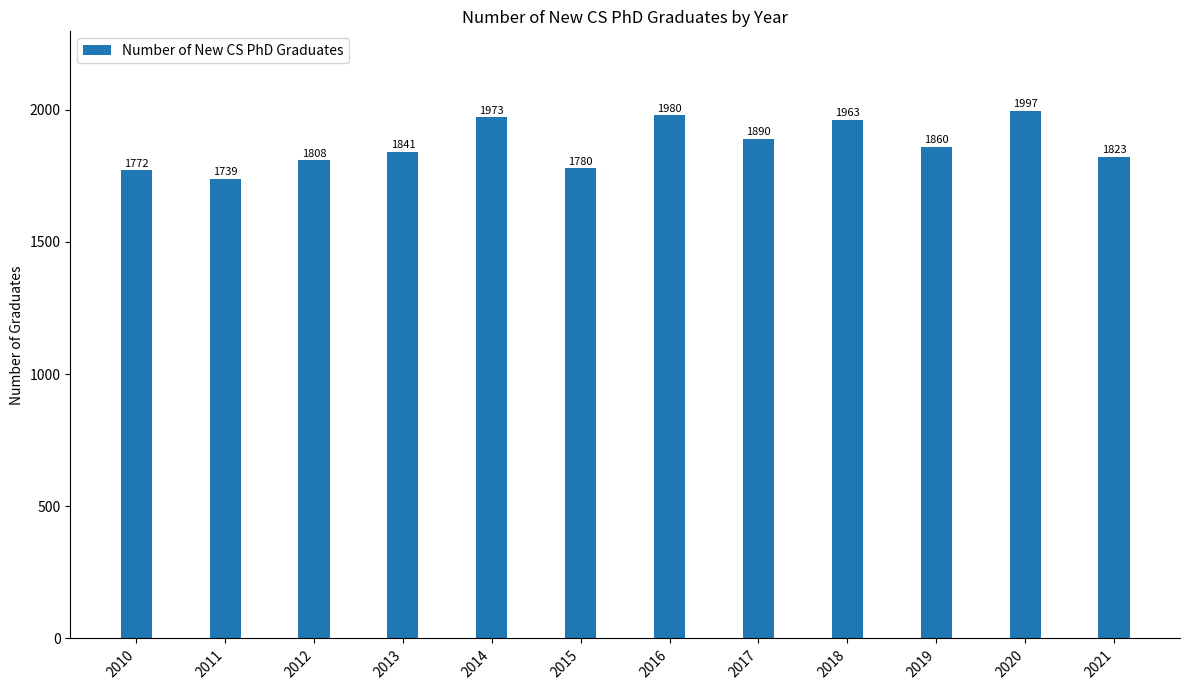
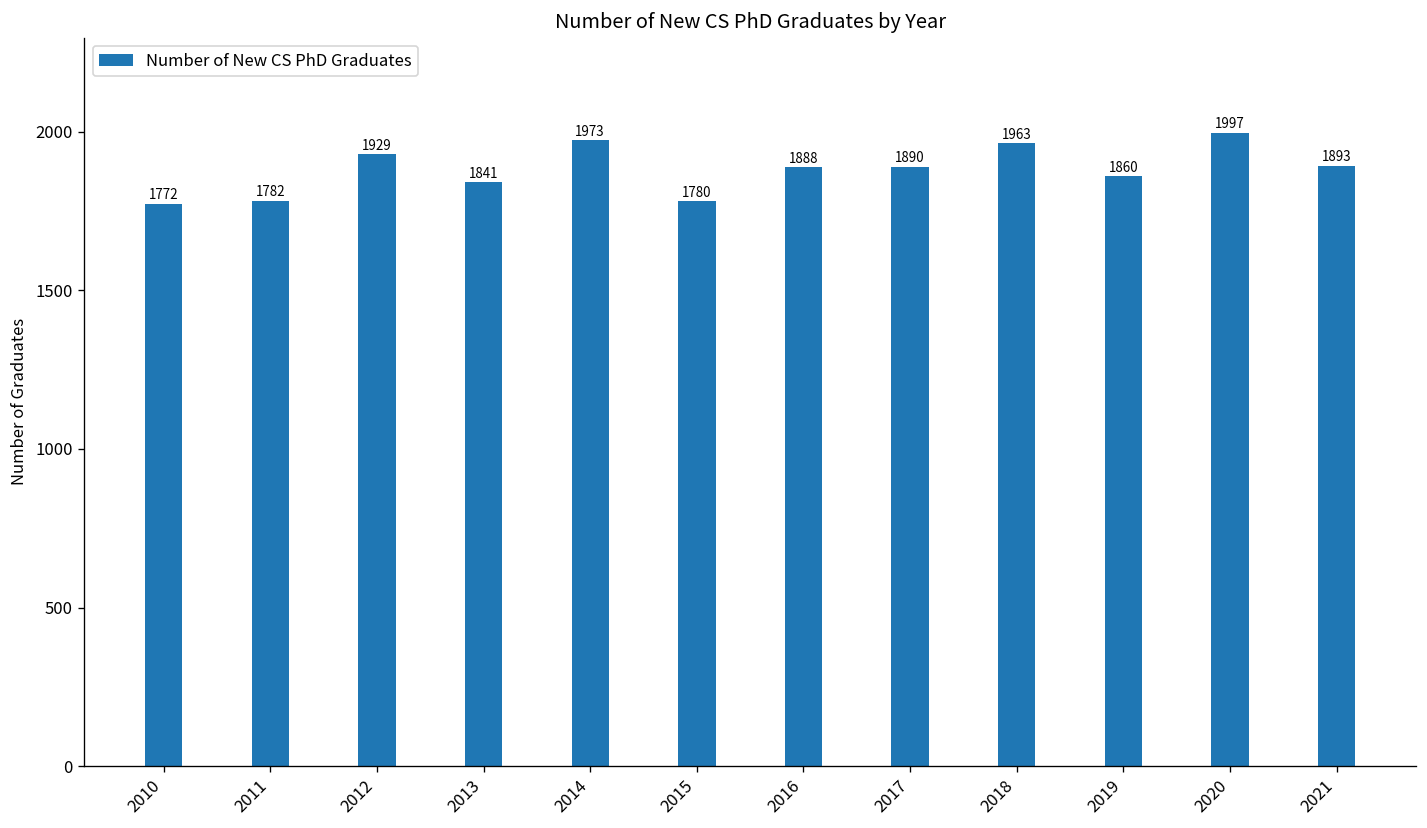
2011: 1739 -> 1782
2012: 1808 -> 1929
2016: 1980 -> 1888
2021: 1823 -> 1893
